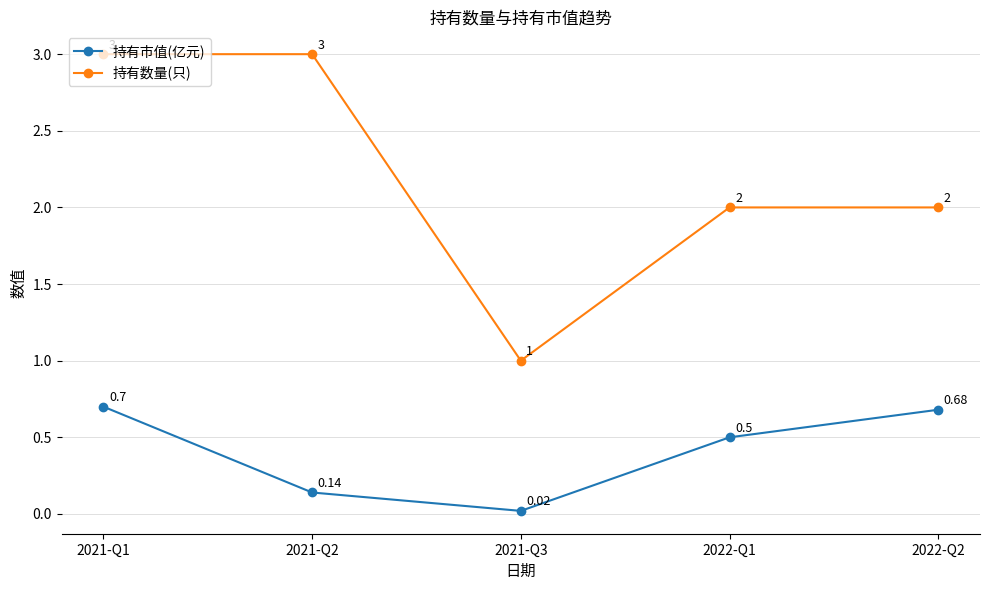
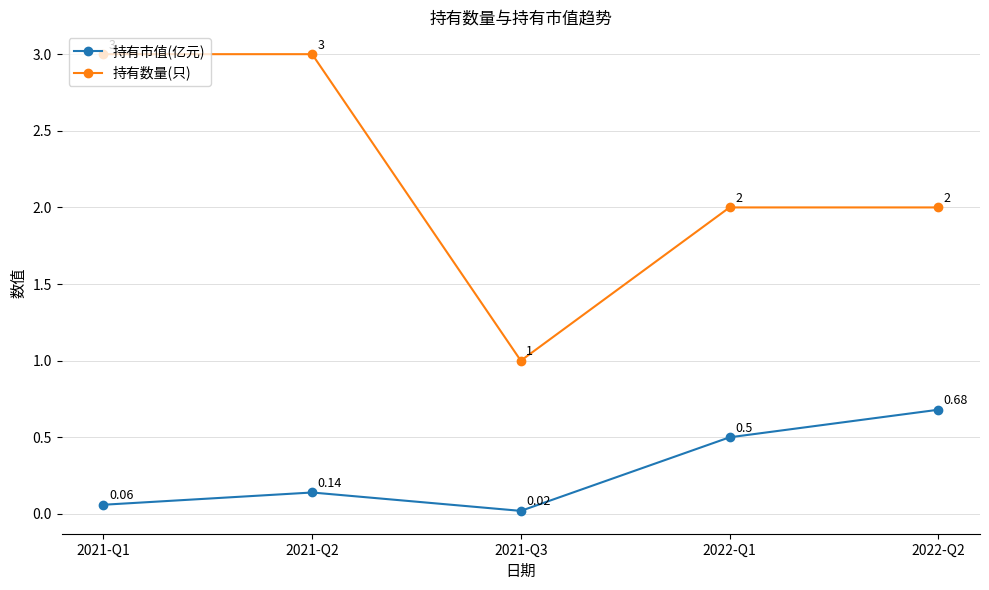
持有市值(亿元), 2021-Q1: 0.7 -> 0.06
